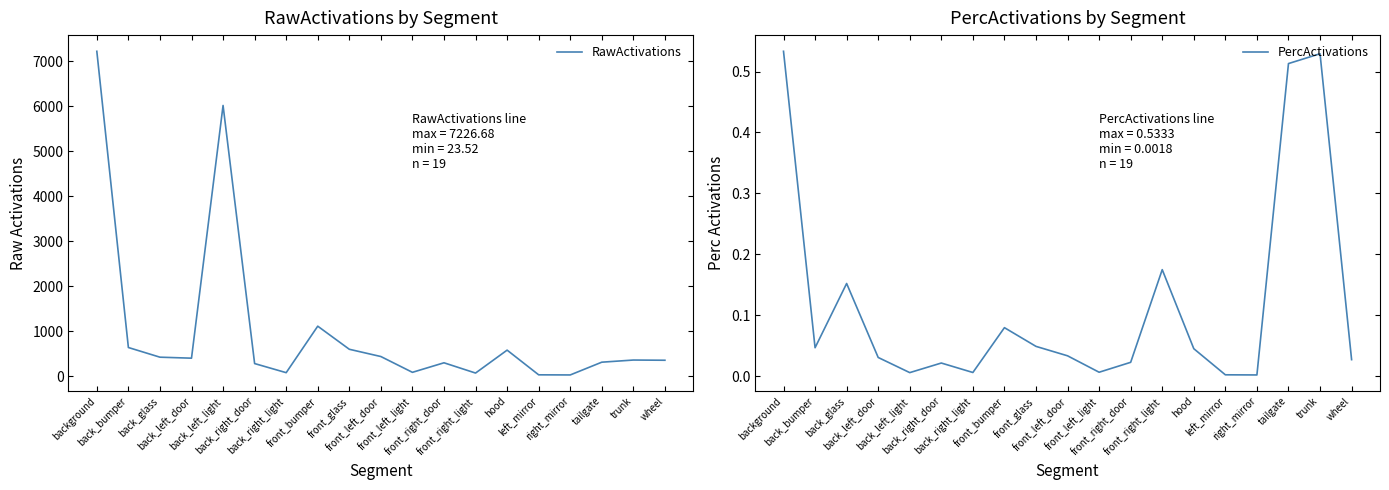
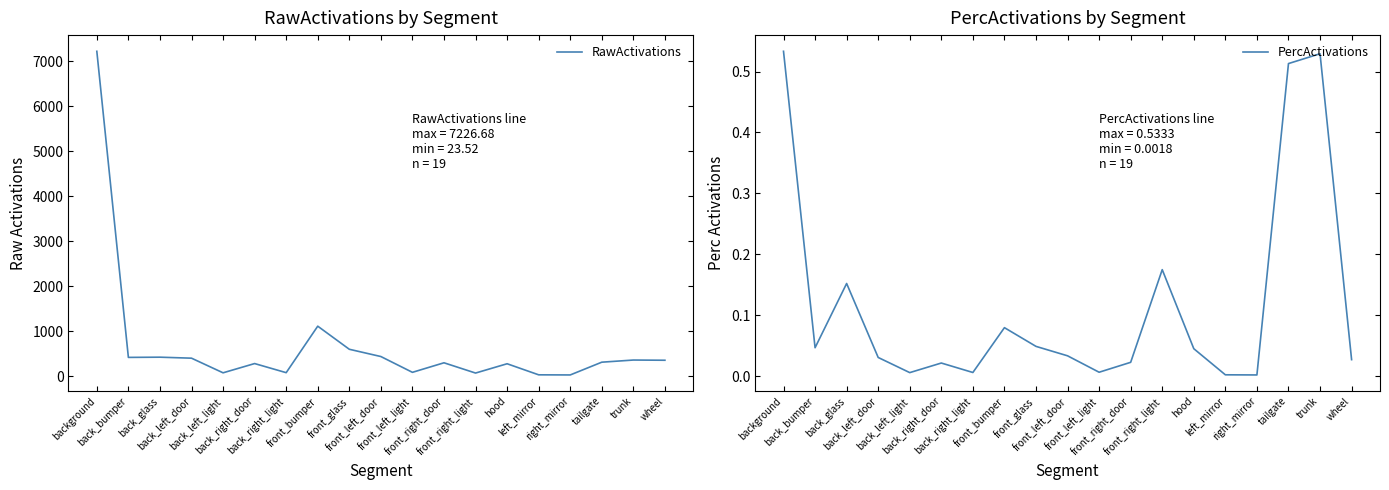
RawActivations by Segment, back_bumper: 600 -> 400
RawActivations by Segment, back_left_light: 6000 -> 100
RawActivations by Segment, hood: 600 -> 300
